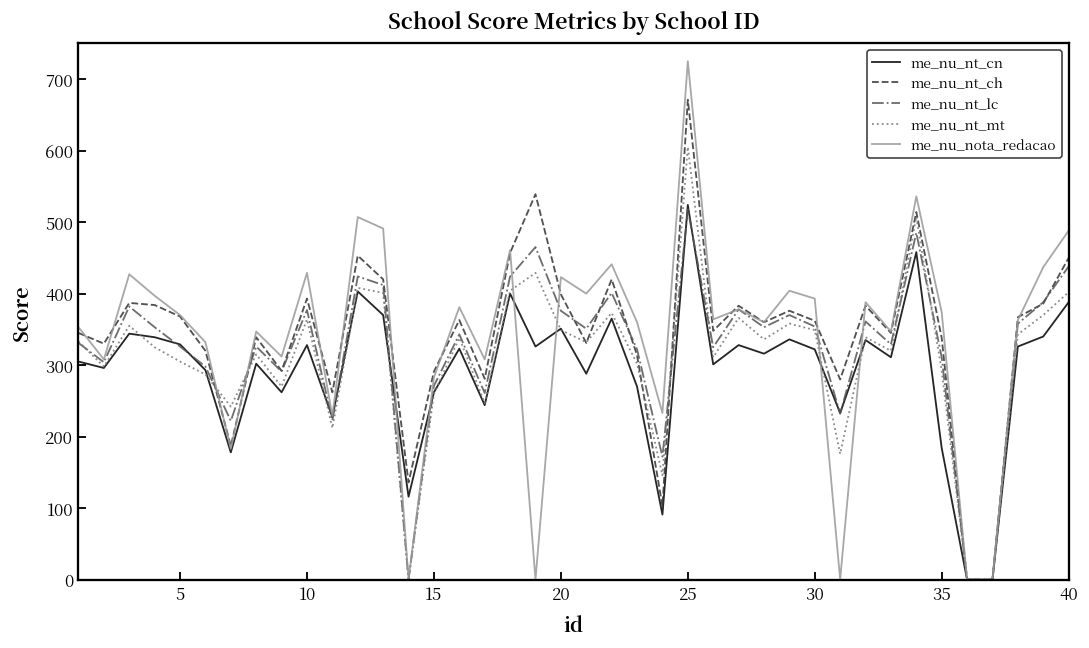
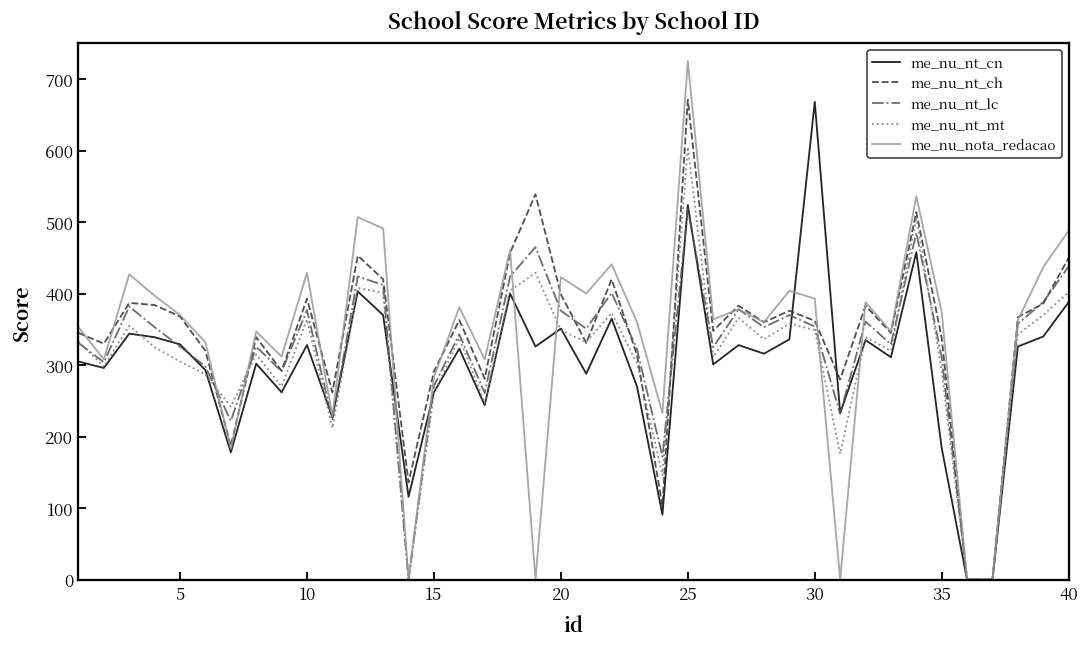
me_nu_nt_cn, 30: 320 -> 670
